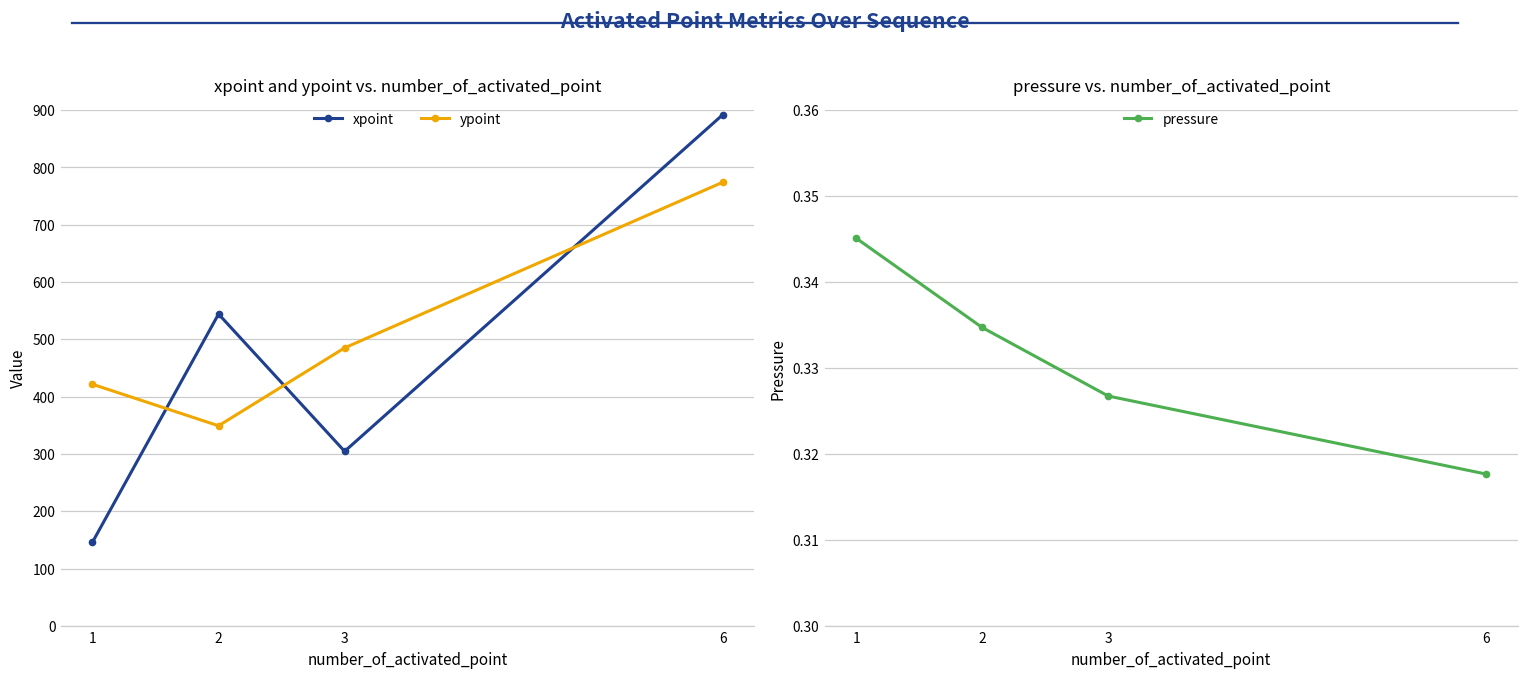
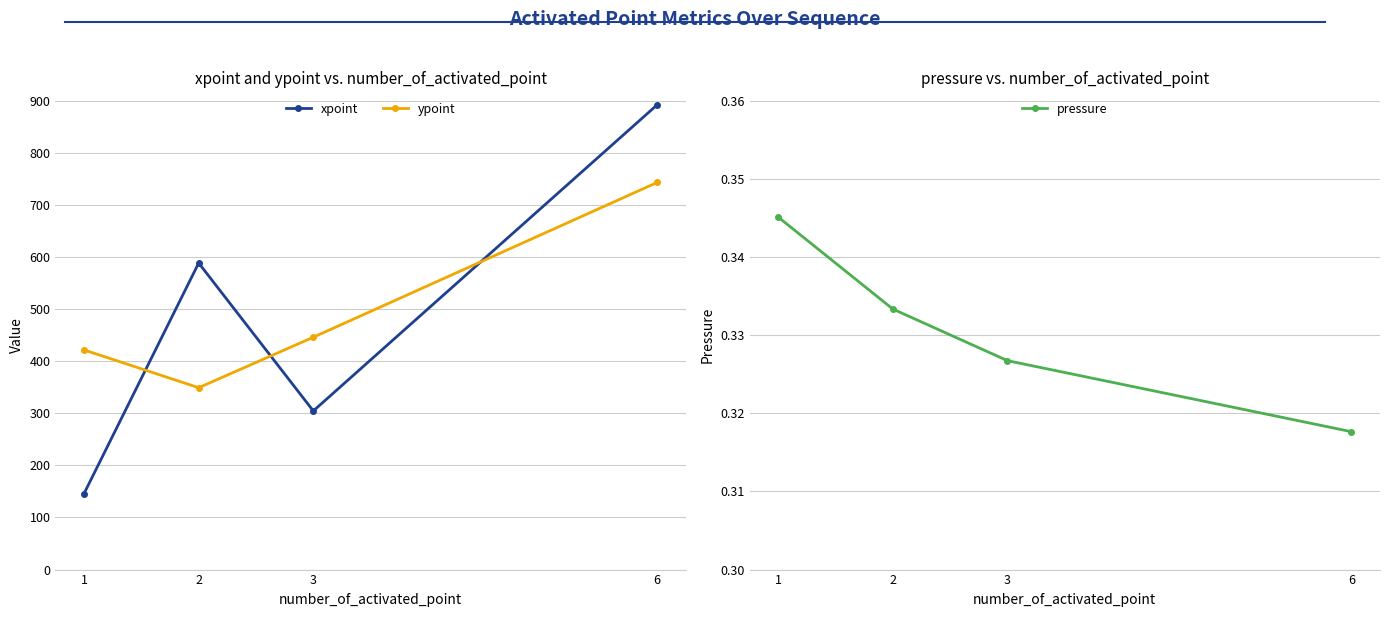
xpoint and ypoint vs. number_of_activated_point, xpoint, 2: 540 -> 590
xpoint and ypoint vs. number_of_activated_point, ypoint, 3: 490 -> 450
xpoint and ypoint vs. number_of_activated_point, ypoint, 6: 770 -> 740
pressure vs. number_of_activated_point, 2: 0.335 -> 0.333
